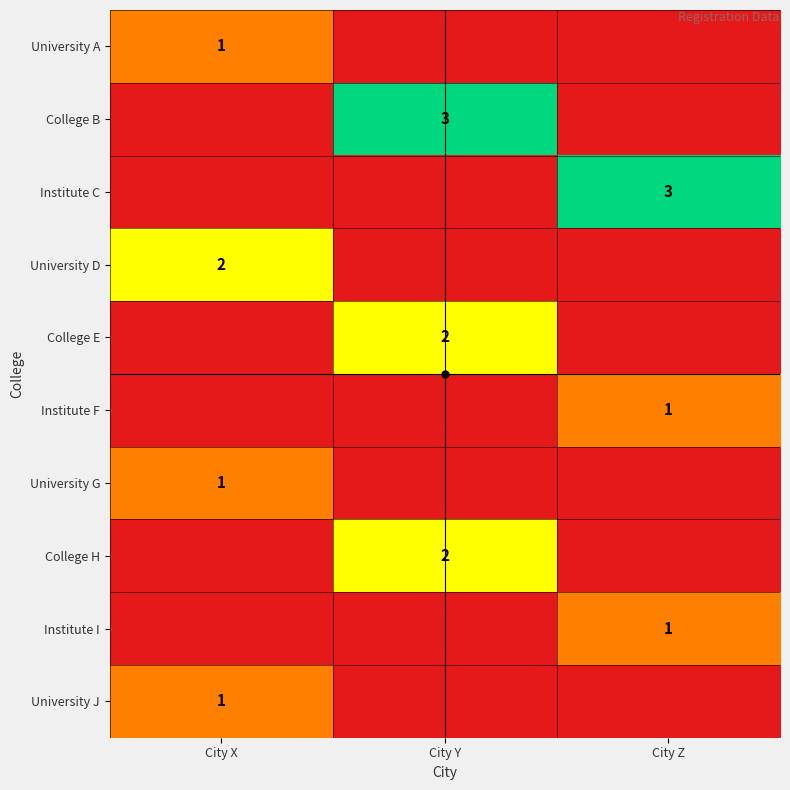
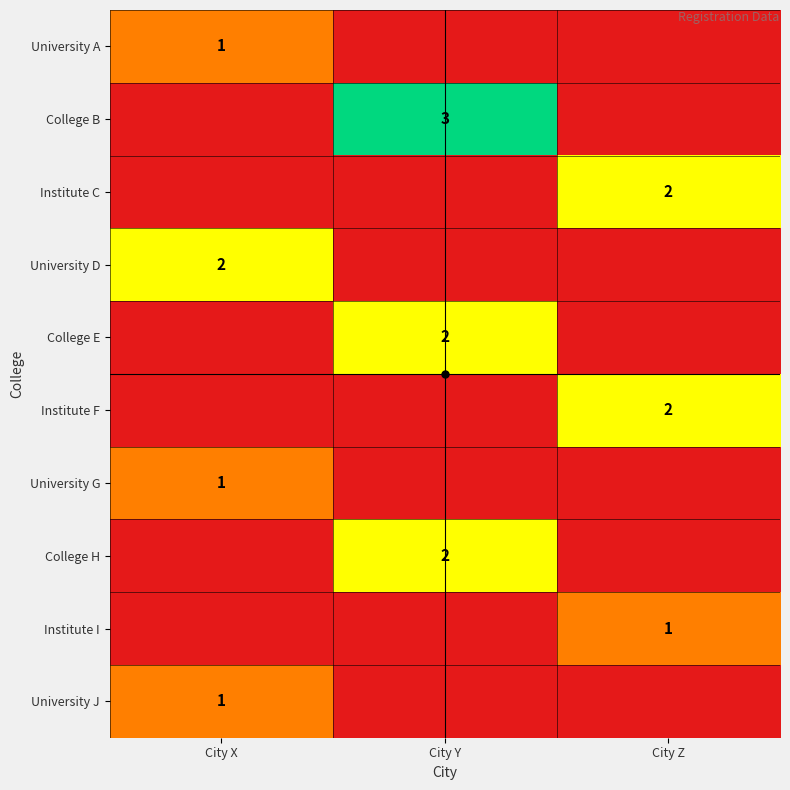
Institute C, City Z: 3 -> 2
Institute F, City Z: 1 -> 2
